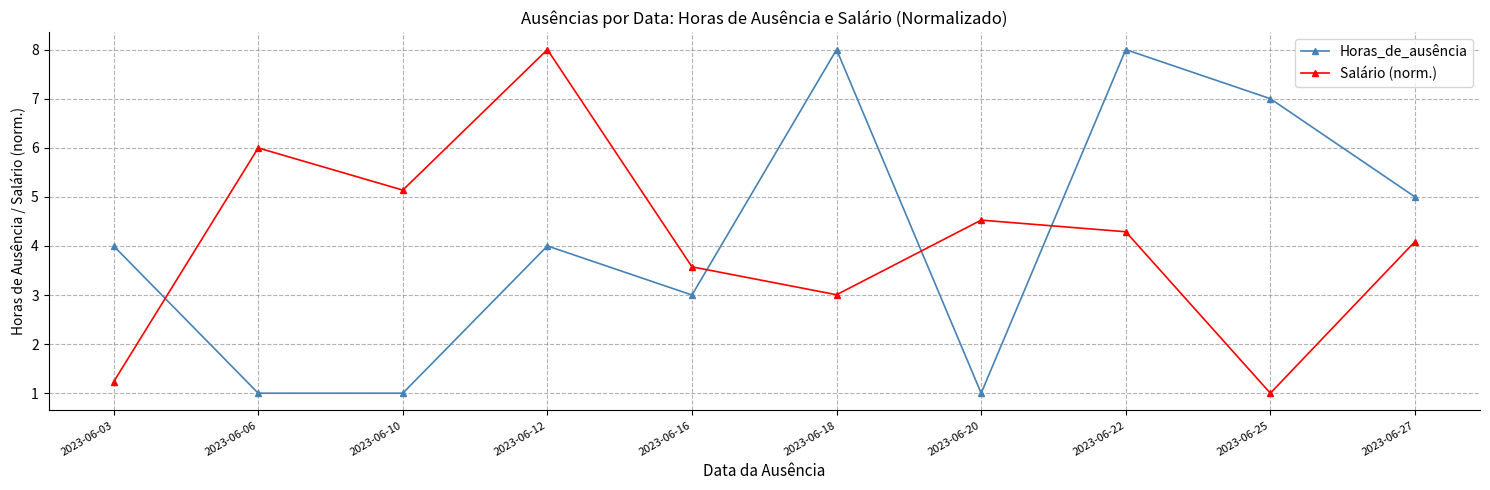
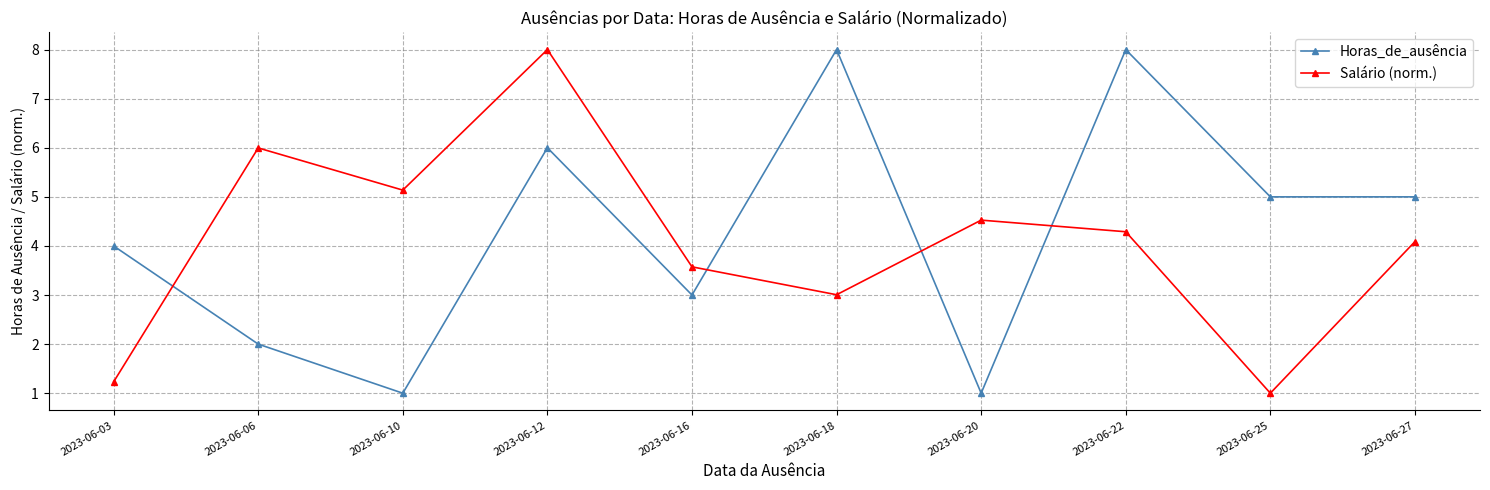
Horas_de_ausência, 2023-06-06: 1 -> 2
Horas_de_ausência, 2023-06-12: 4 -> 6
Horas_de_ausência, 2023-06-25: 7 -> 5
